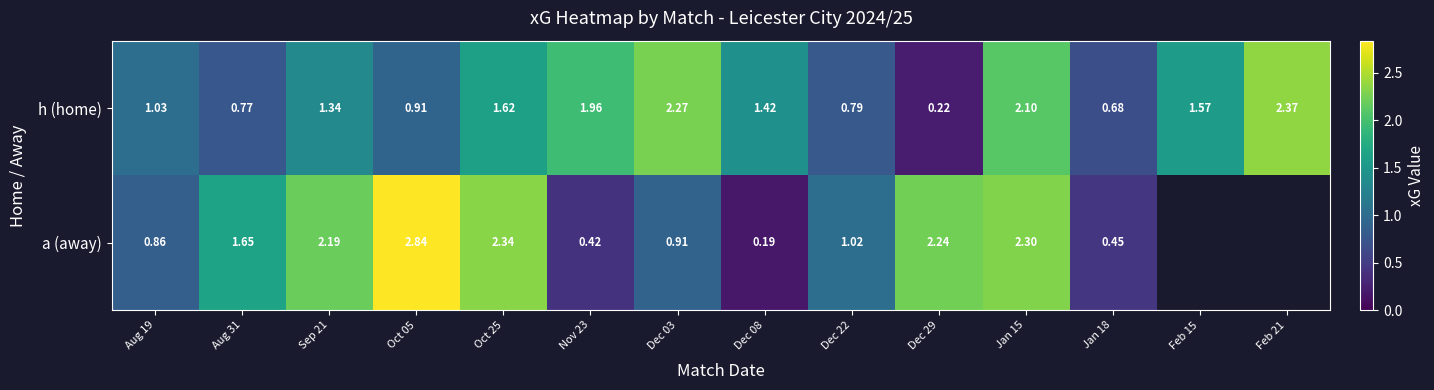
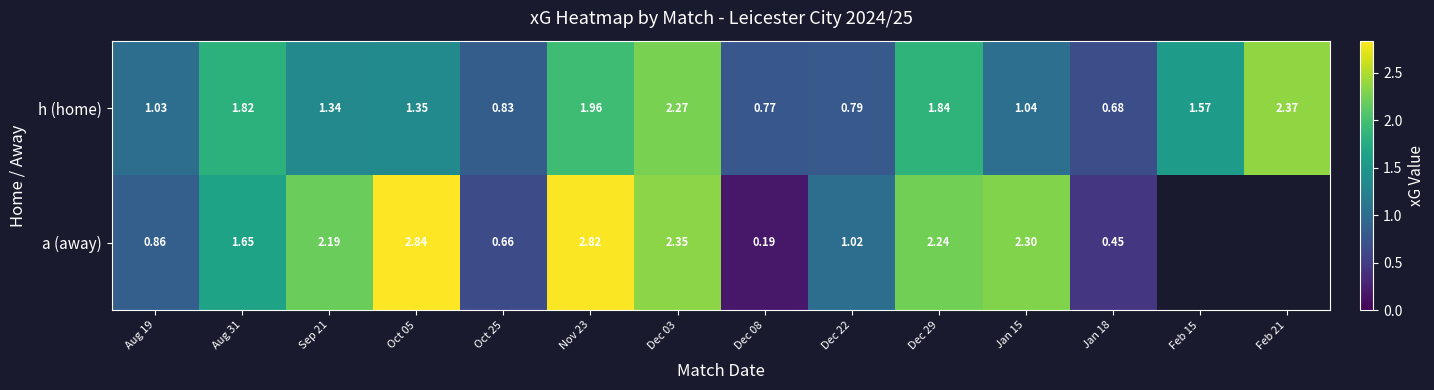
h (home), Aug 31: 0.77 -> 1.82
h (home), Oct 05: 0.91 -> 1.35
h (home), Oct 25: 1.62 -> 0.83
h (home), Dec 08: 1.42 -> 0.77
h (home), Dec 29: 0.22 -> 1.84
h (home), Jan 15: 2.10 -> 1.04
a (away), Oct 25: 2.34 -> 0.66
a (away), Nov 23: 0.42 -> 2.82
a (away), Dec 03: 0.91 -> 2.35
